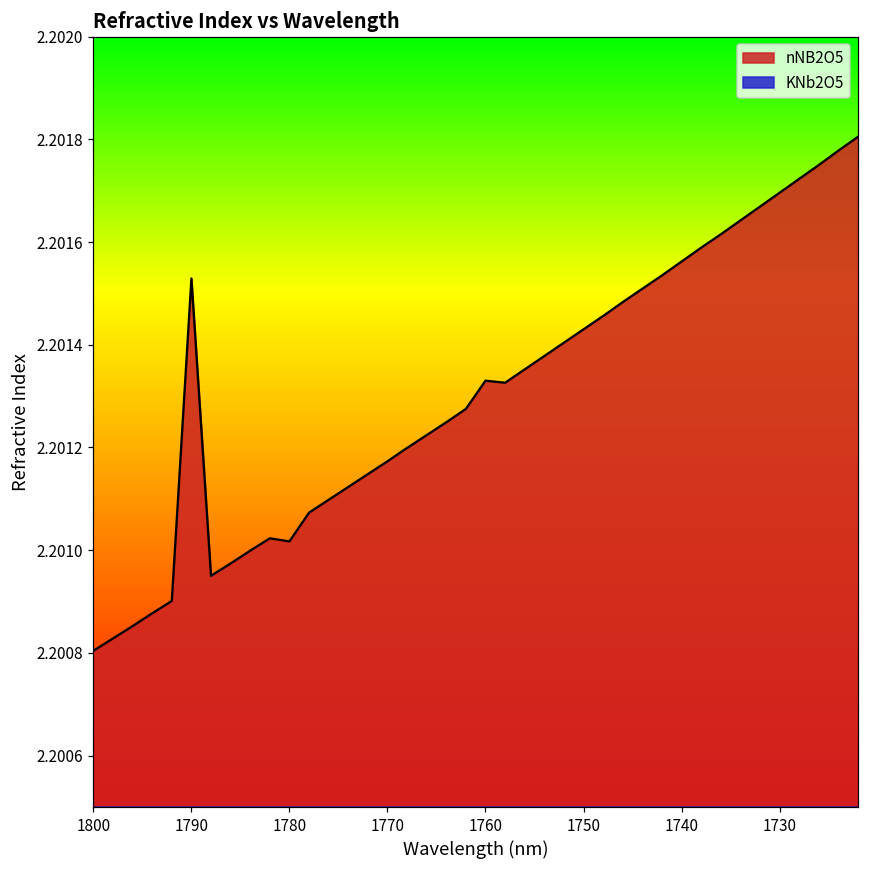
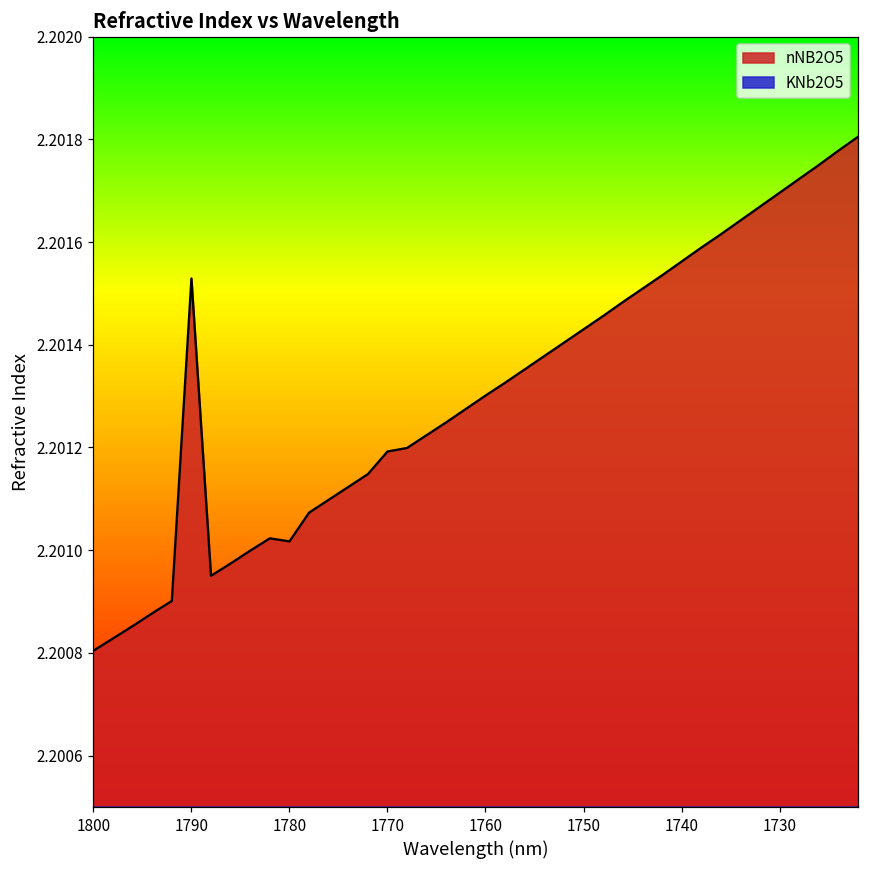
nNB2O5, 1770: 2.20117 -> 2.20119
nNB2O5, 1760: 2.20133 -> 2.20130
